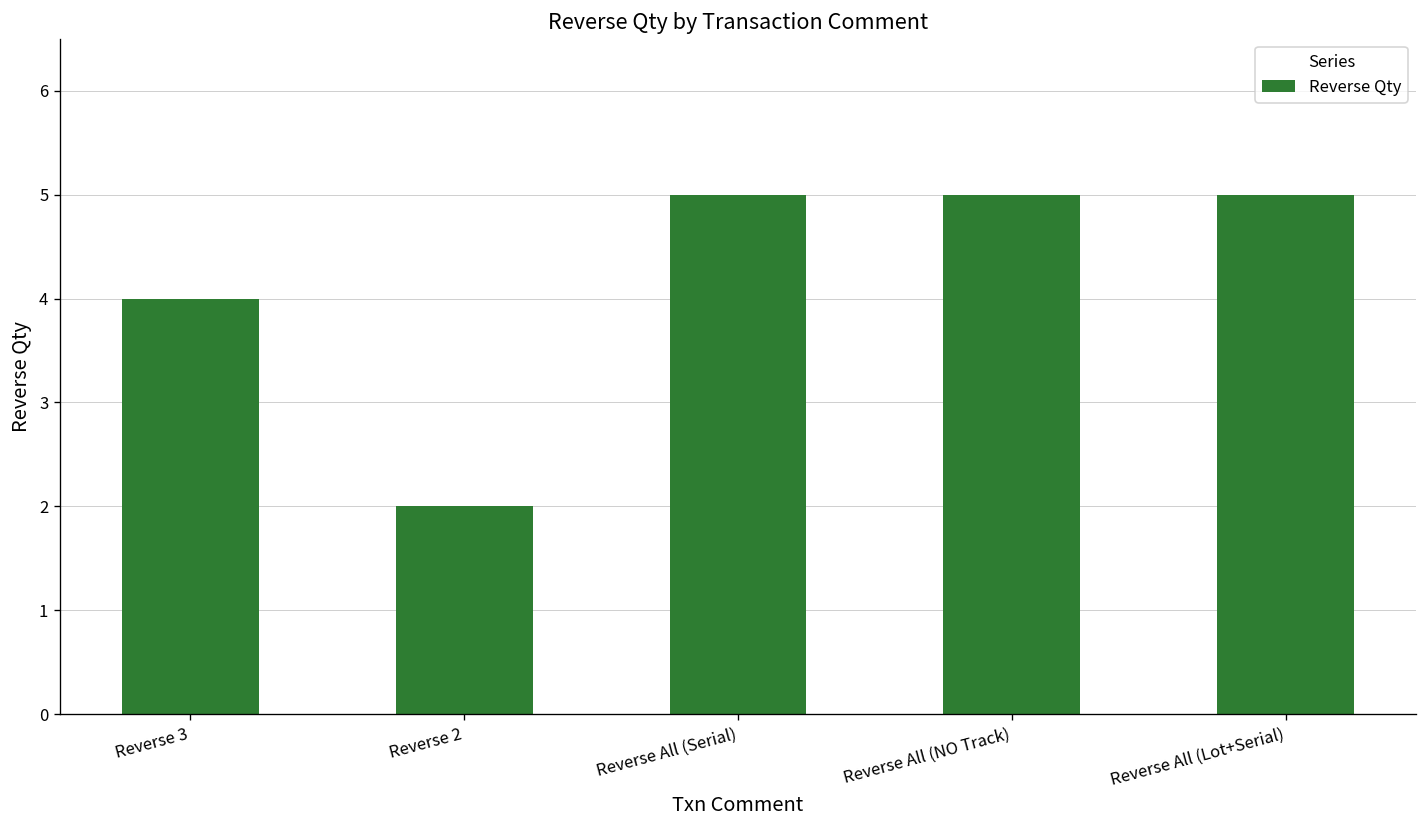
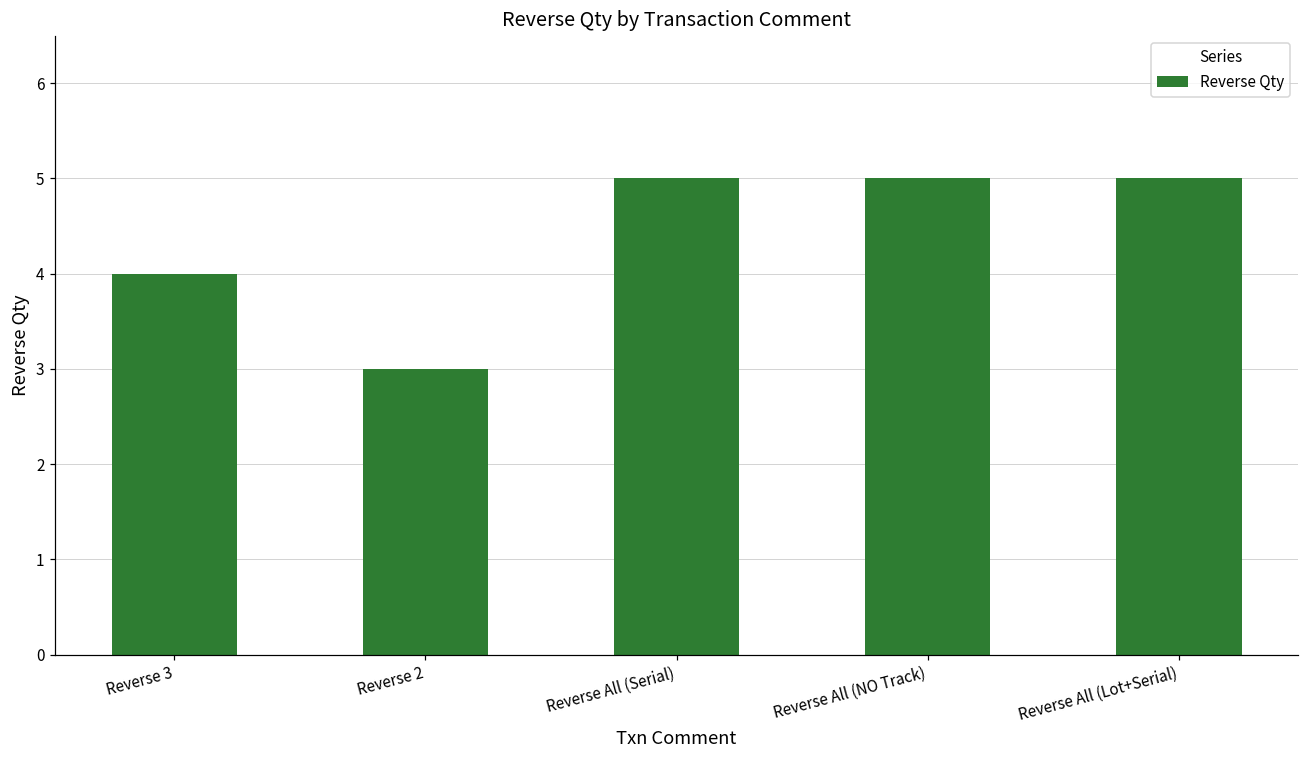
Reverse 2: 2 -> 3
